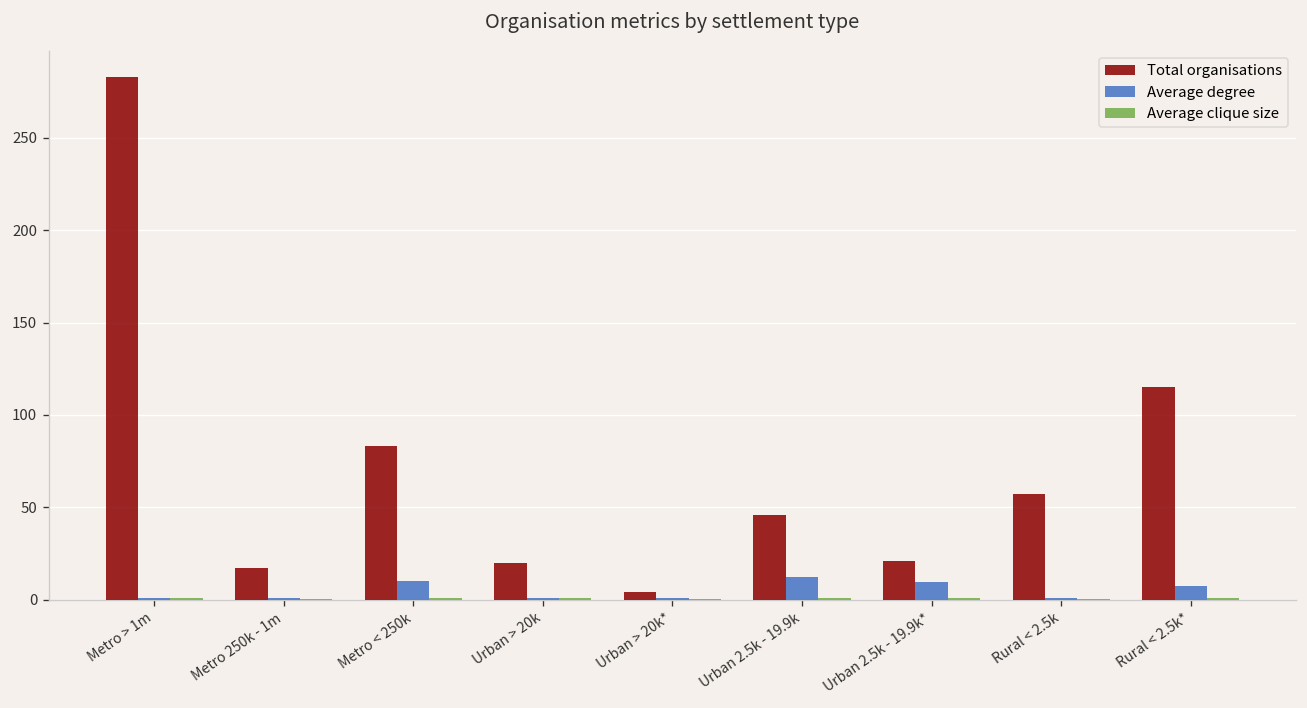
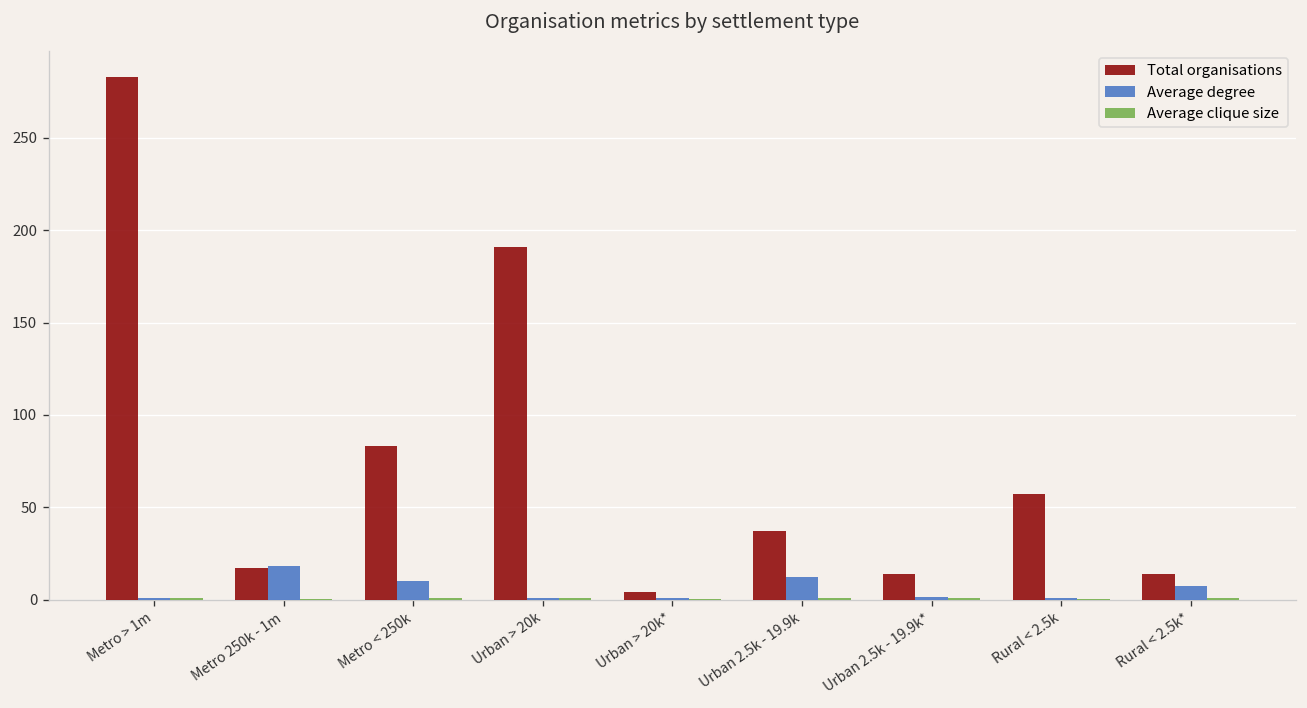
Average degree, Metro 250k - 1m: 1 -> 18
Total organisations, Urban > 20k: 20 -> 191
Total organisations, Urban 2.5k - 19.9k: 46 -> 37
Total organisations, Urban 2.5k - 19.9k*: 21 -> 14
Average degree, Urban 2.5k - 19.9k*: 10 -> 1
Total organisations, Rural < 2.5k*: 115 -> 14
